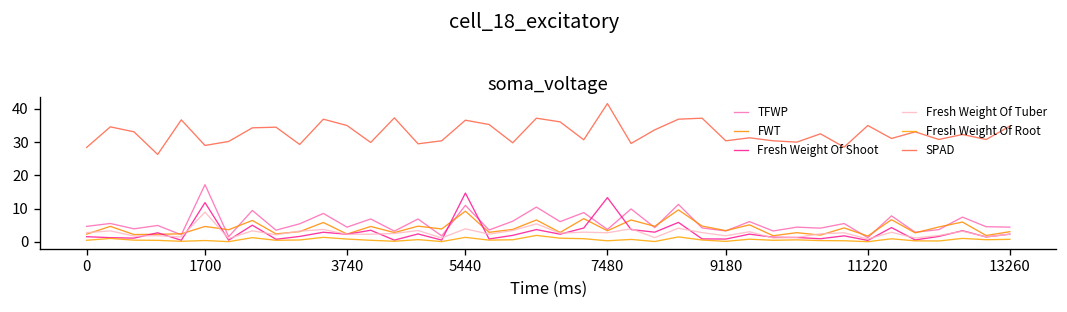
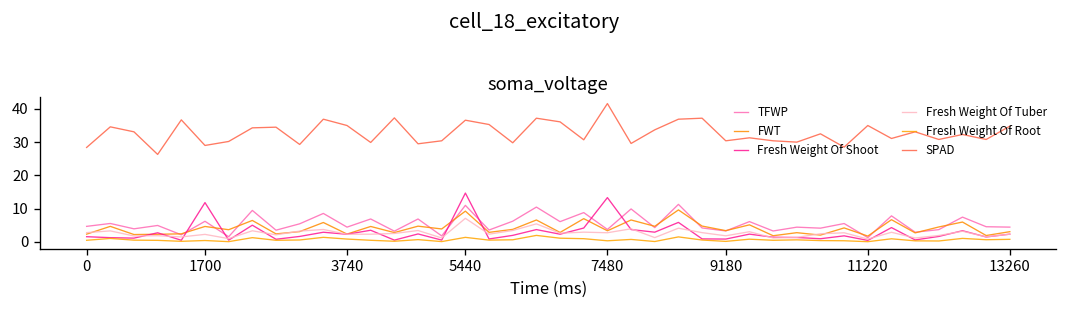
TFWP, 1700: 17 -> 6
Fresh Weight Of Tuber, 1700: 9 -> 2
Fresh Weight Of Tuber, 5440: 4 -> 7
